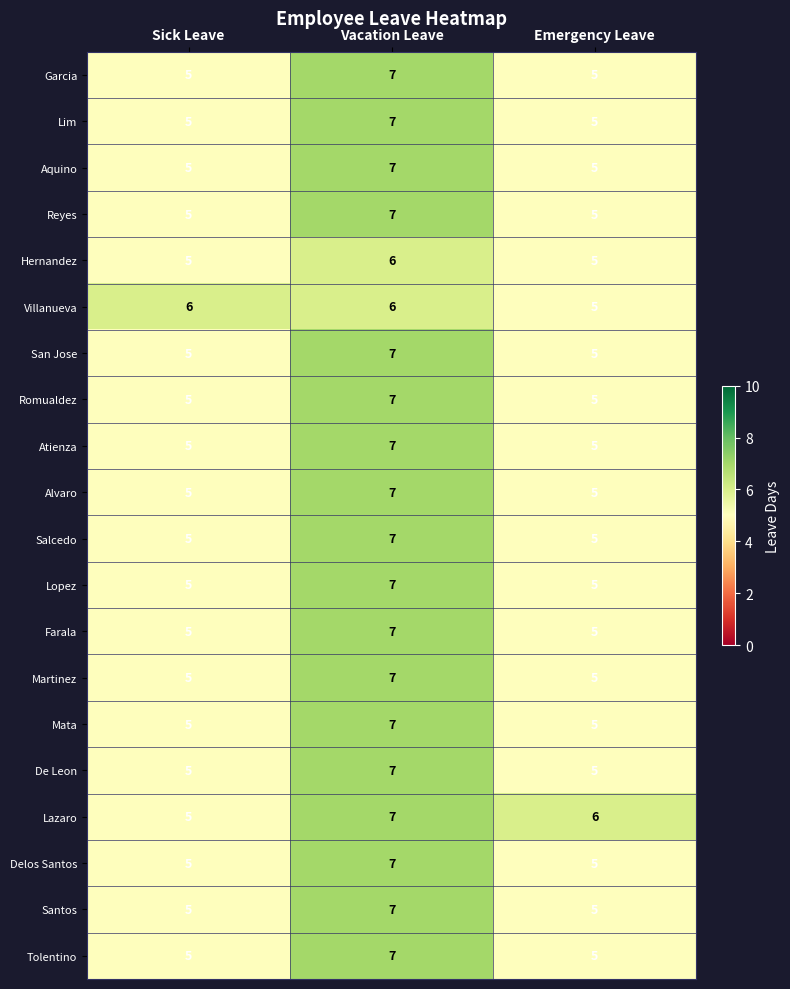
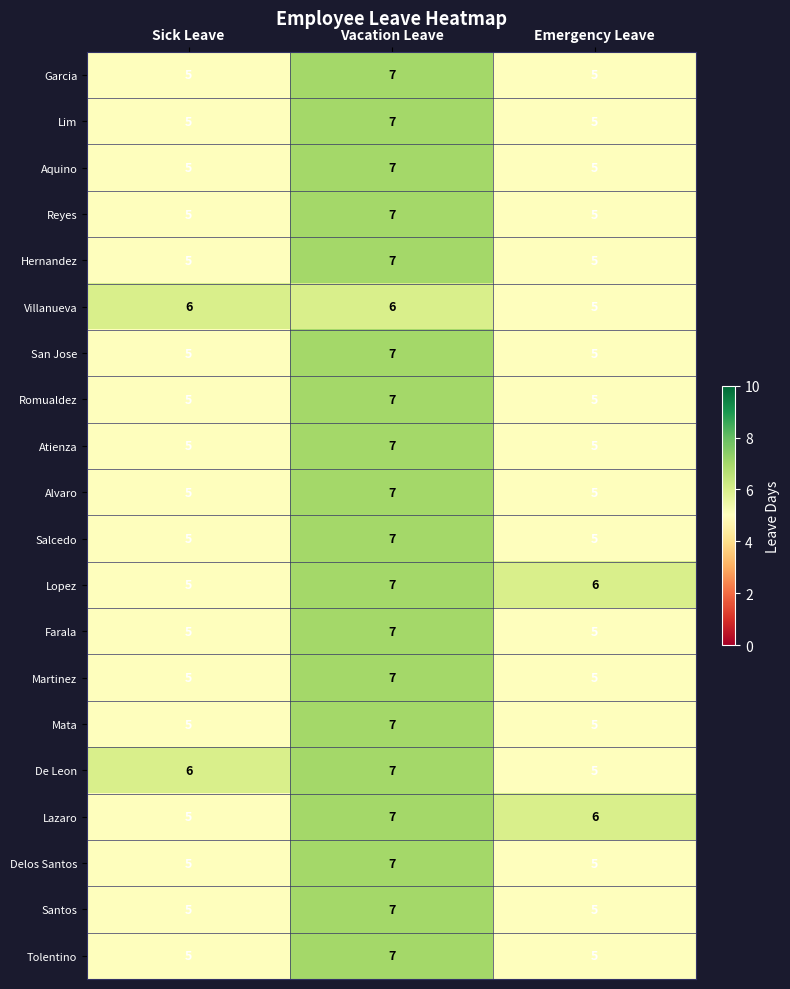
Hernandez, Vacation Leave: 6 -> 7
Lopez, Emergency Leave: 5 -> 6
De Leon, Sick Leave: 5 -> 6
